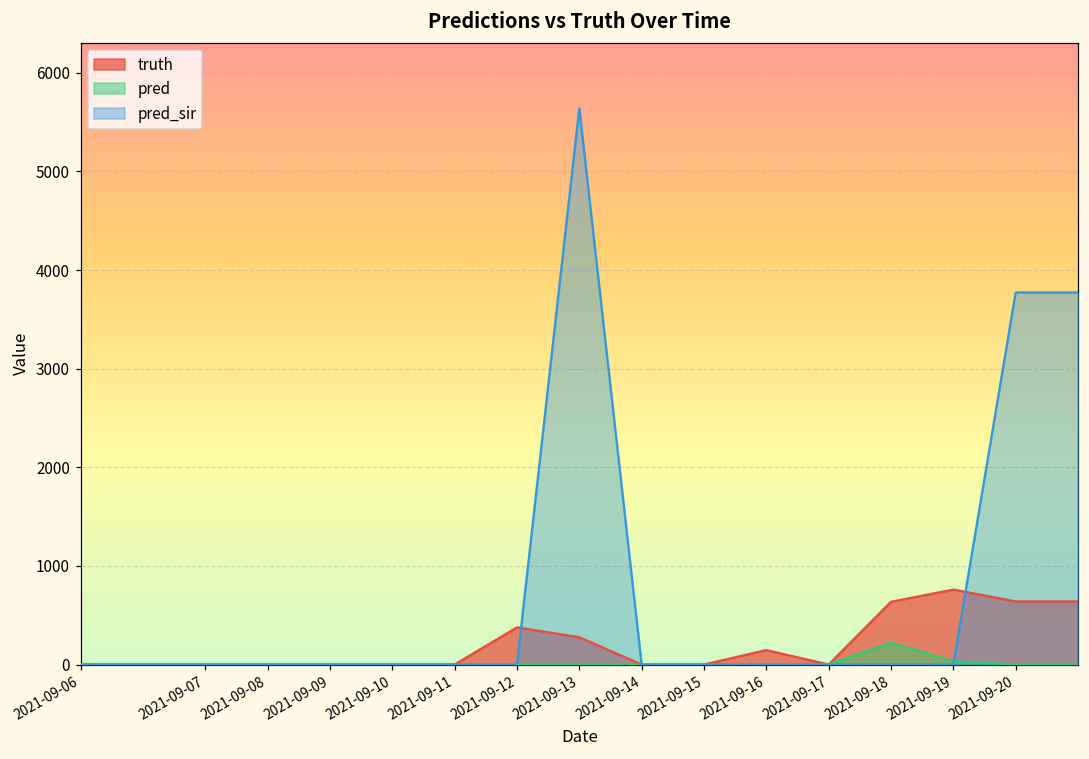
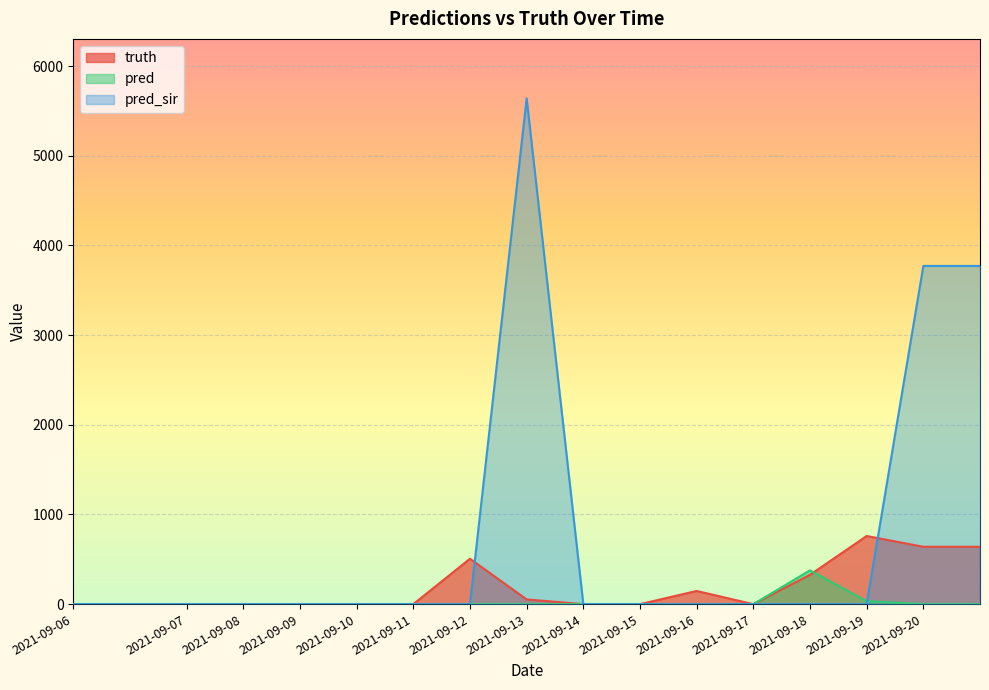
truth, 2021-09-12: 400 -> 500
truth, 2021-09-13: 300 -> 100
truth, 2021-09-18: 600 -> 300
pred, 2021-09-18: 200 -> 400
